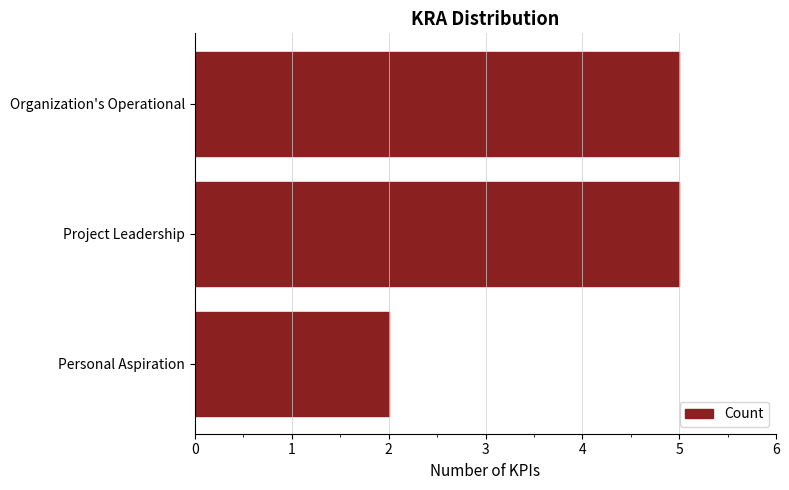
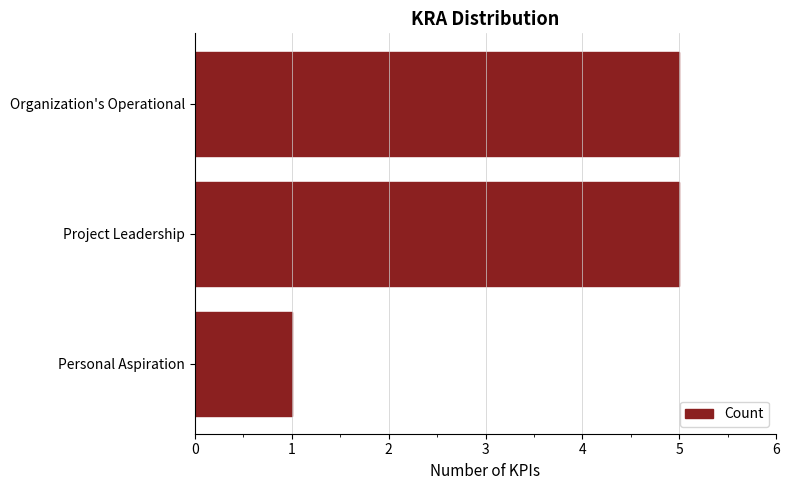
Personal Aspiration: 2 -> 1
